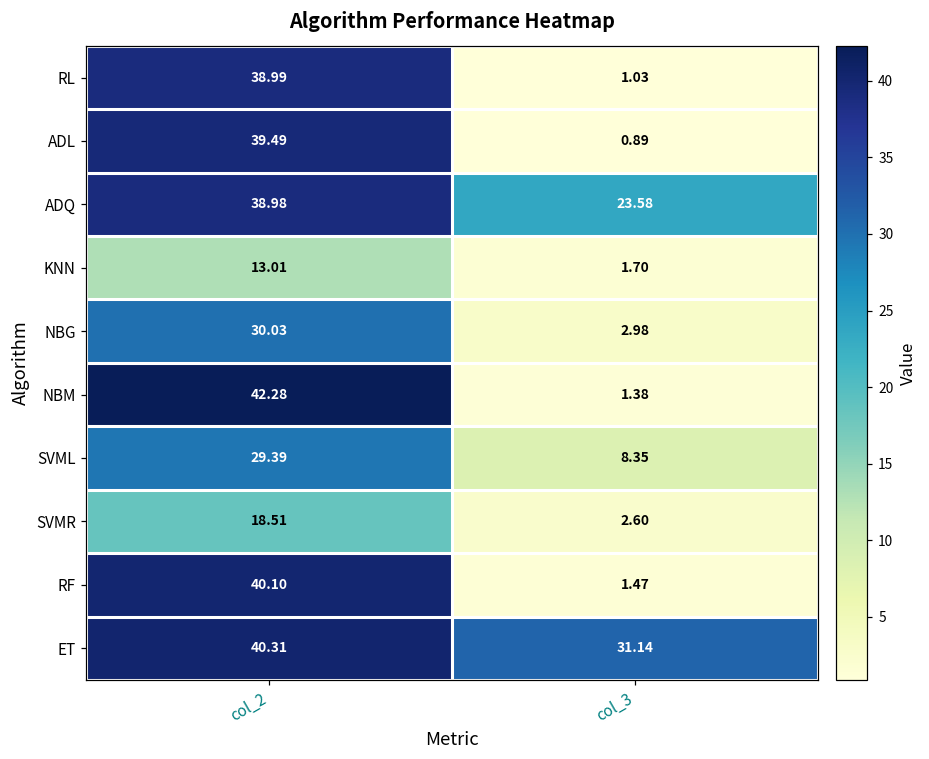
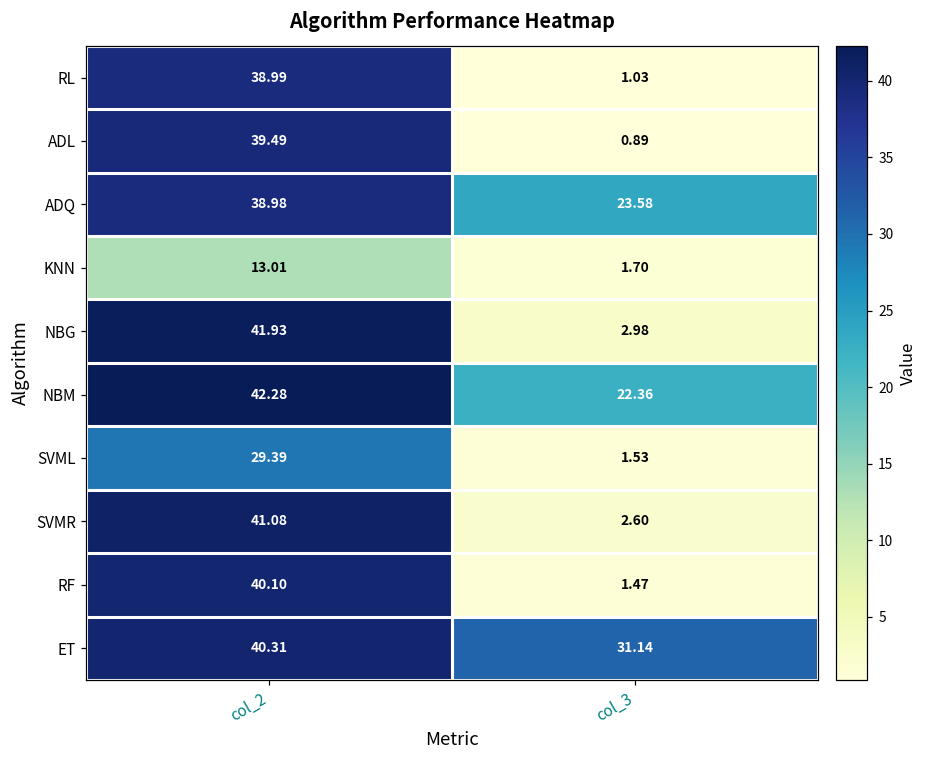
NBG, col_2: 30.03 -> 41.93
NBM, col_3: 1.38 -> 22.36
SVML, col_3: 8.35 -> 1.53
SVMR, col_2: 18.51 -> 41.08
